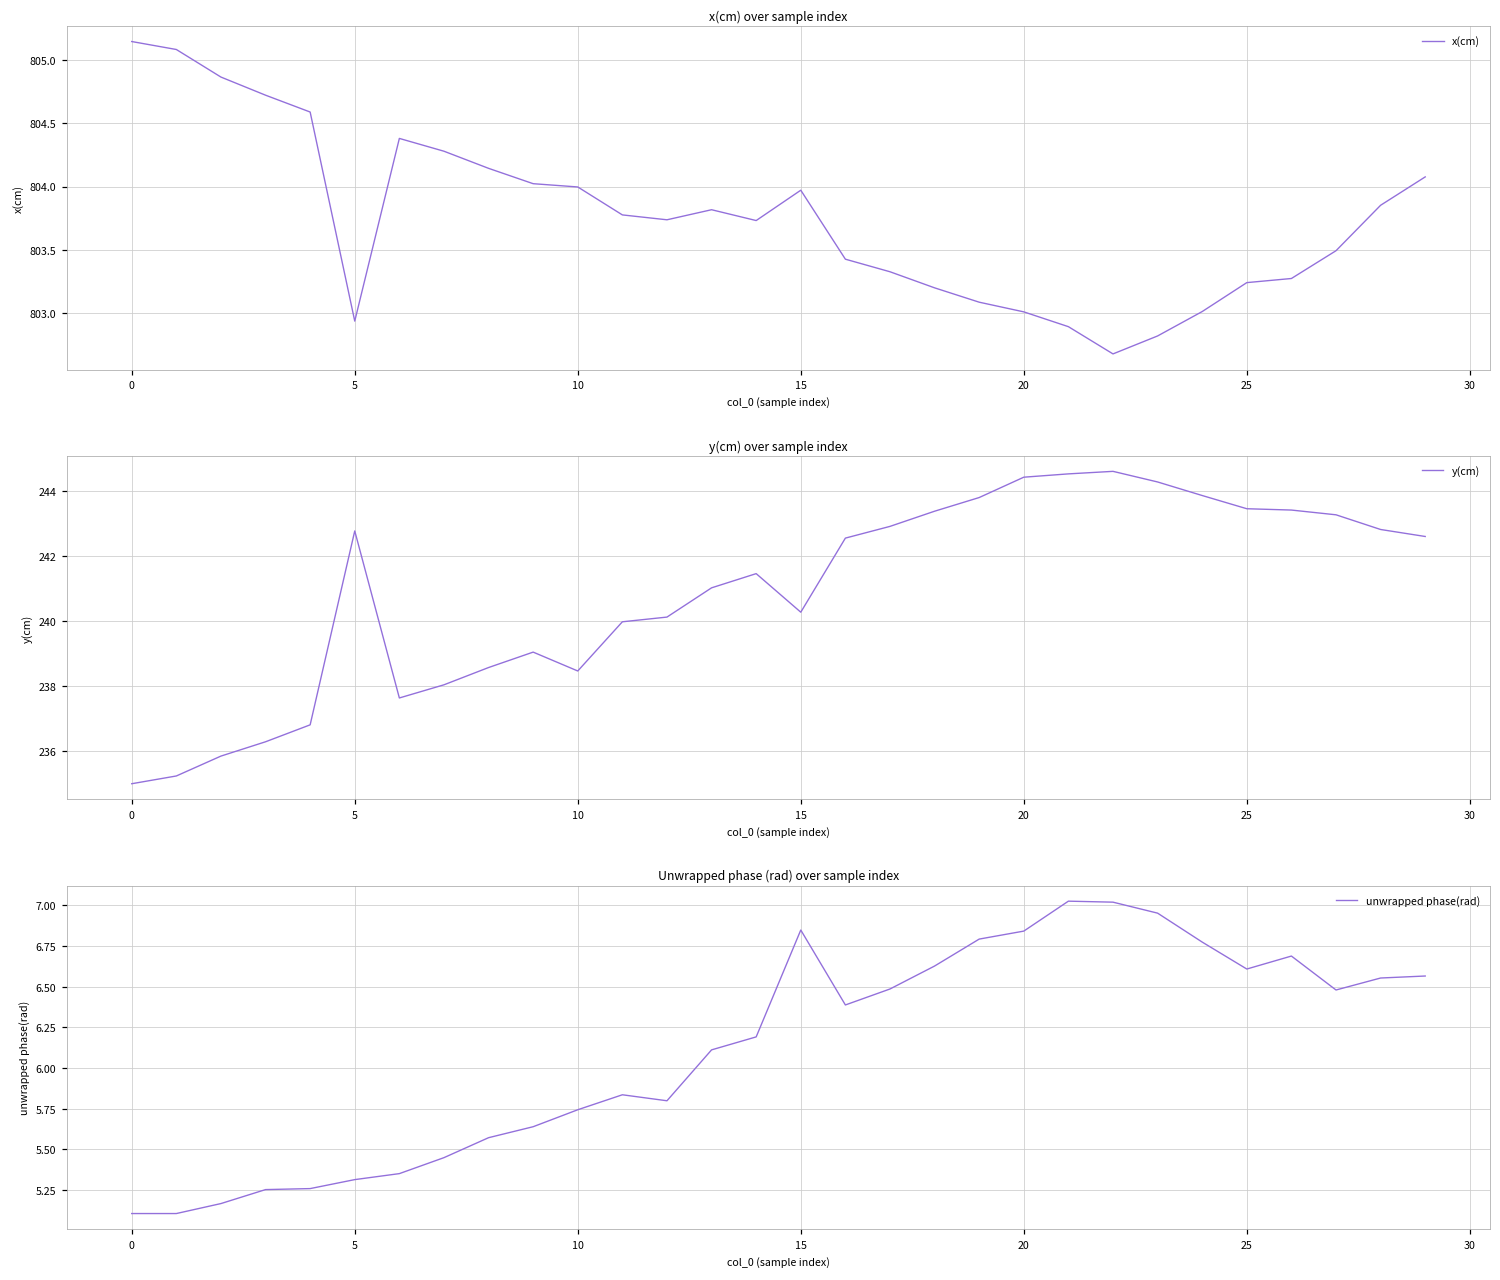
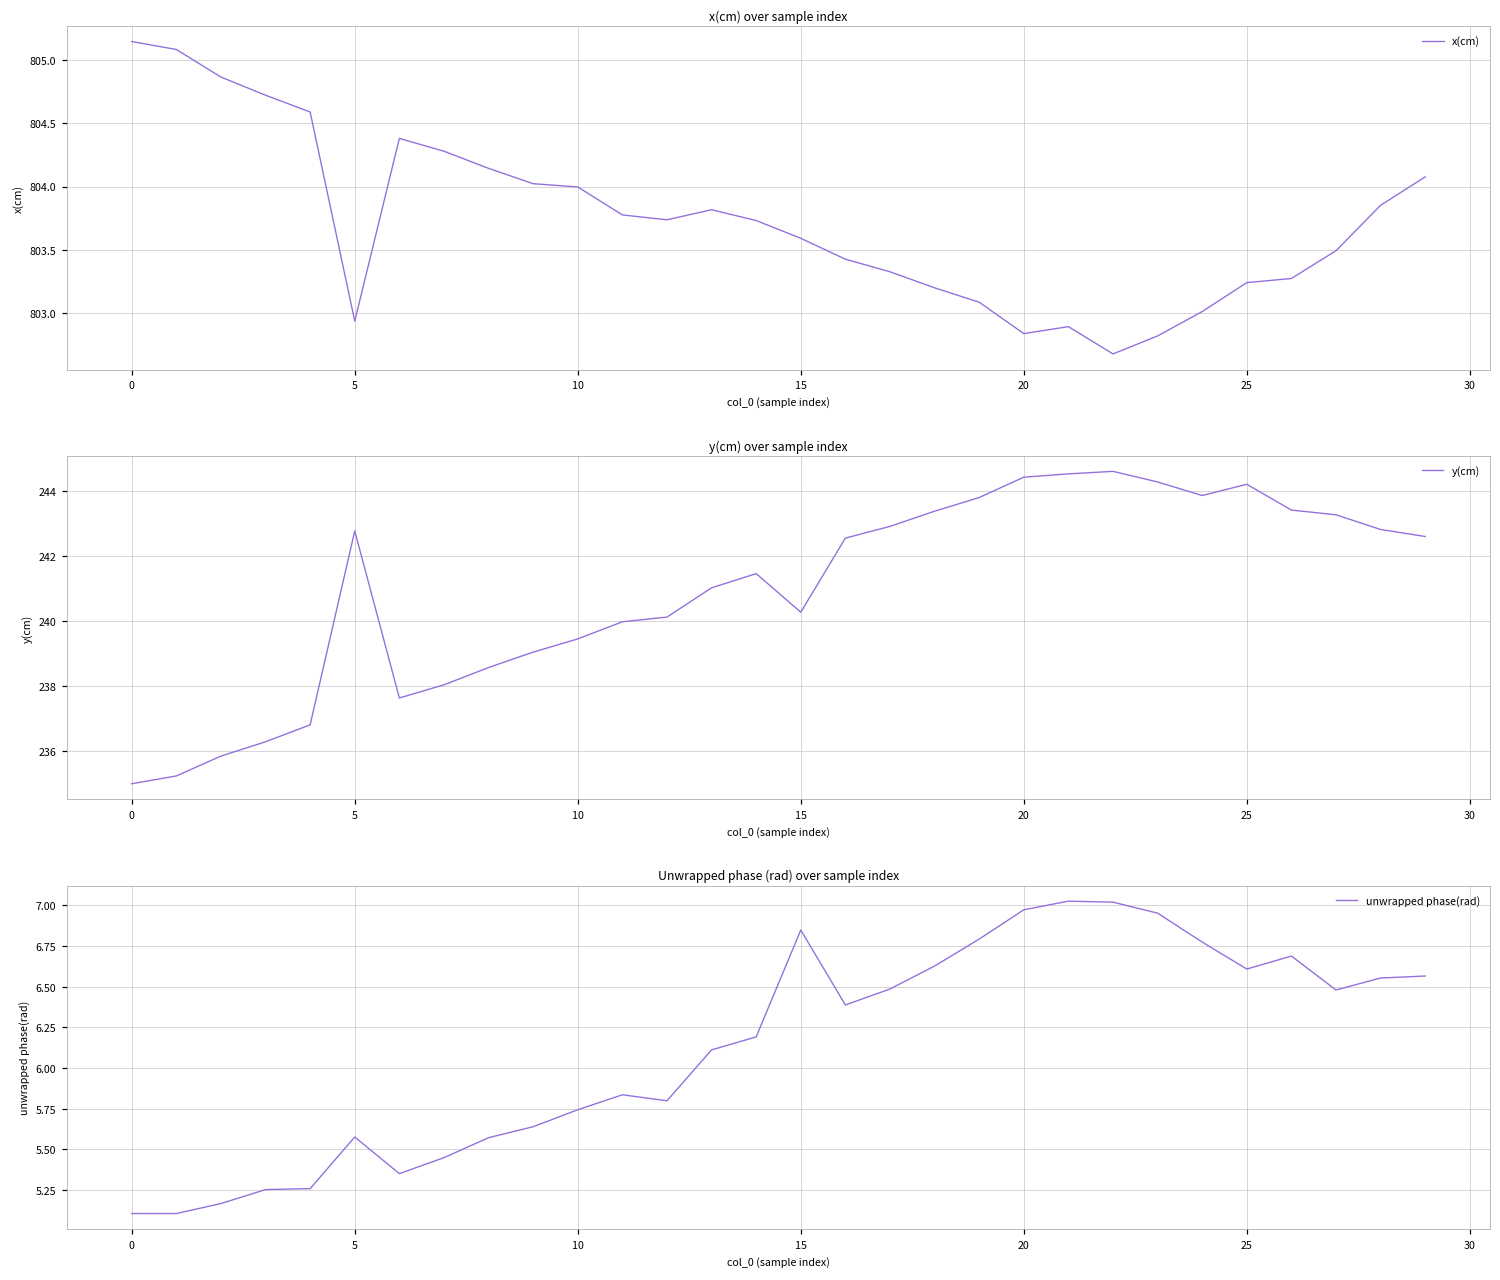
x(cm) over sample index, 15: 803.97 -> 803.59
x(cm) over sample index, 20: 803.01 -> 802.84
y(cm) over sample index, 10: 238.5 -> 239.5
y(cm) over sample index, 25: 243.5 -> 244.2
Unwrapped phase (rad) over sample index, 5: 5.31 -> 5.58
Unwrapped phase (rad) over sample index, 20: 6.84 -> 6.97
